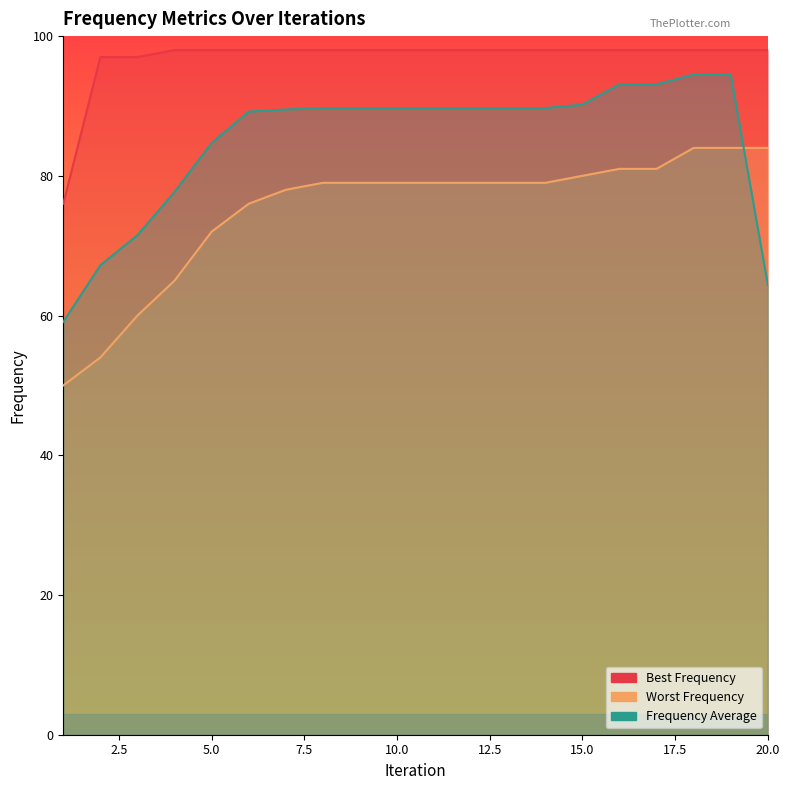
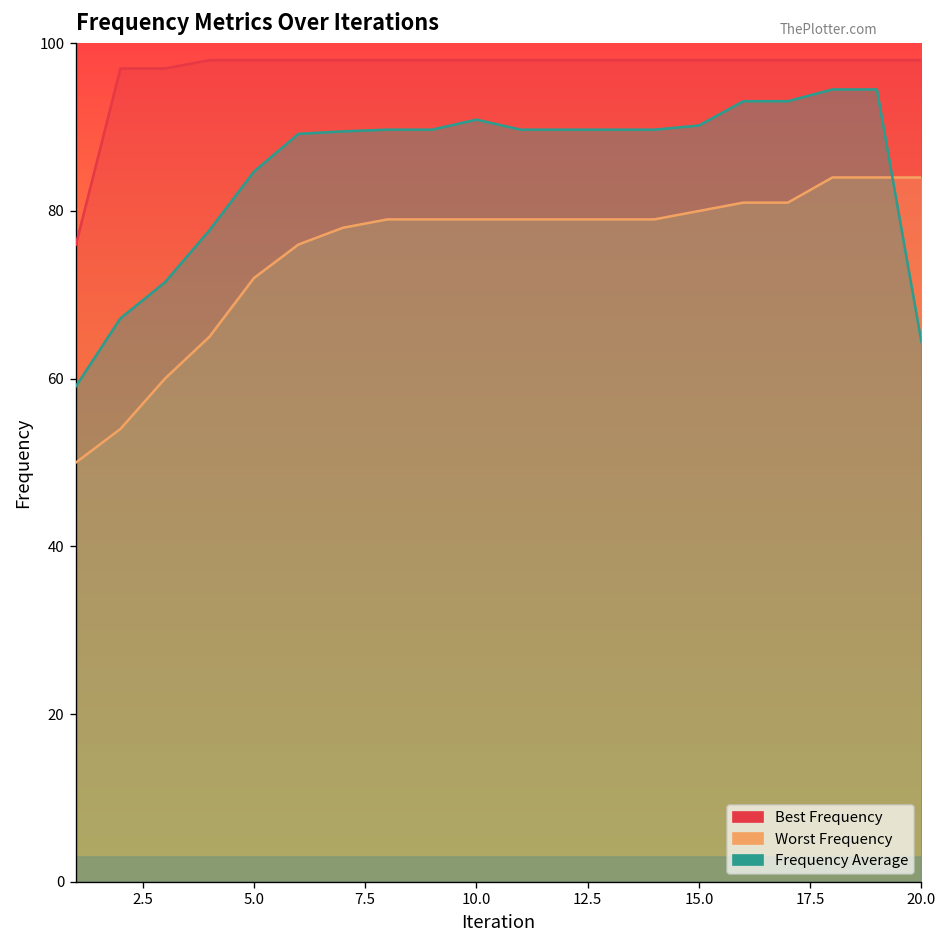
Frequency Average, 10.0: 90 -> 91
